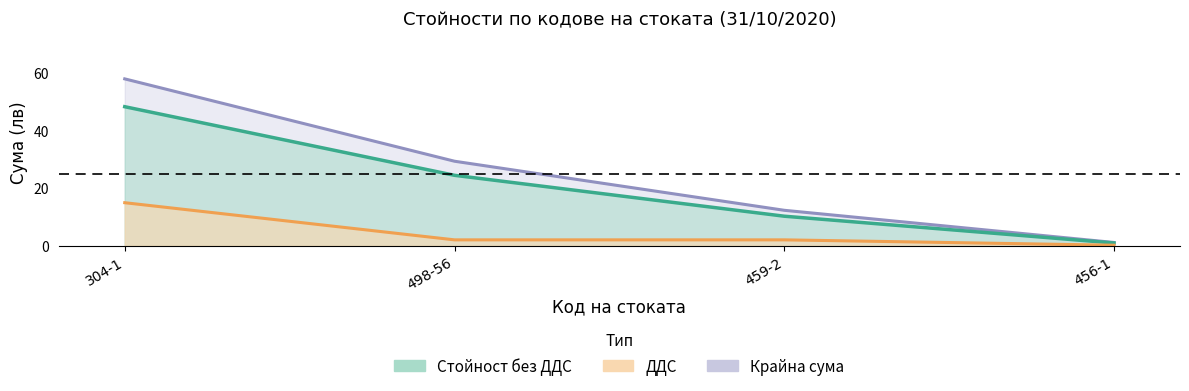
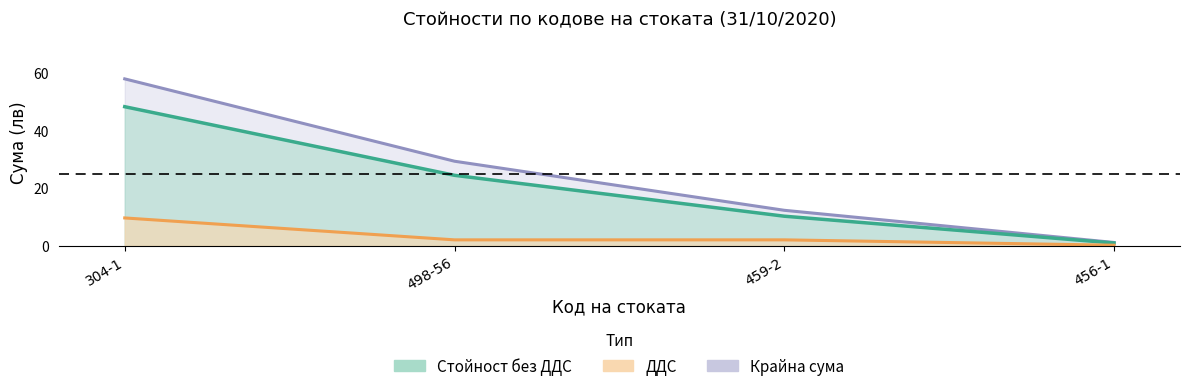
ДДС, 304-1: 15 -> 10
